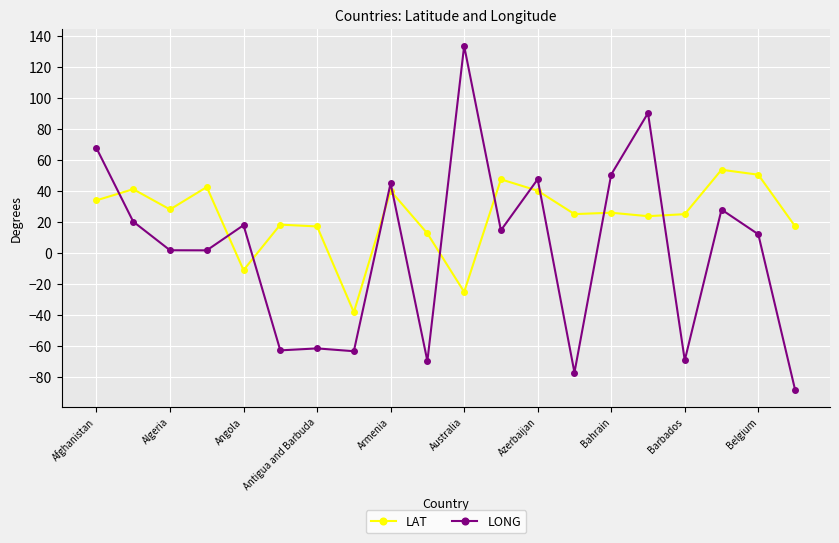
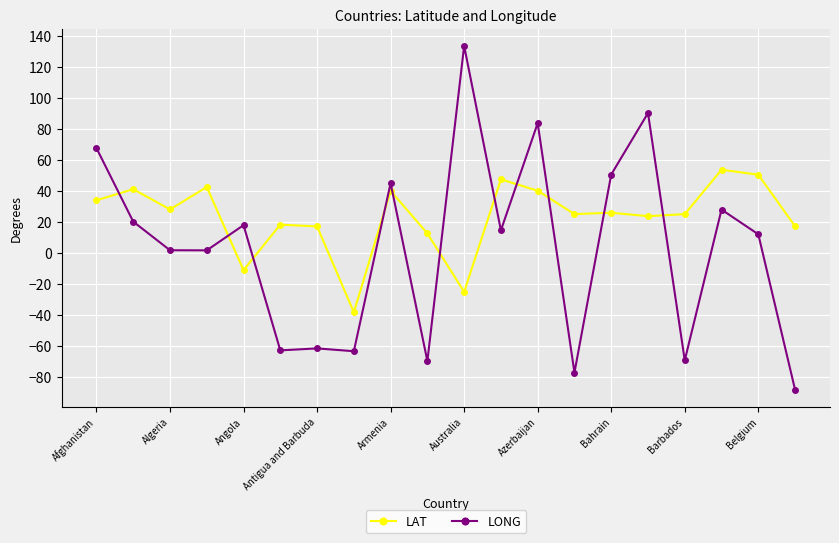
LONG, Azerbaijan: 48 -> 84
